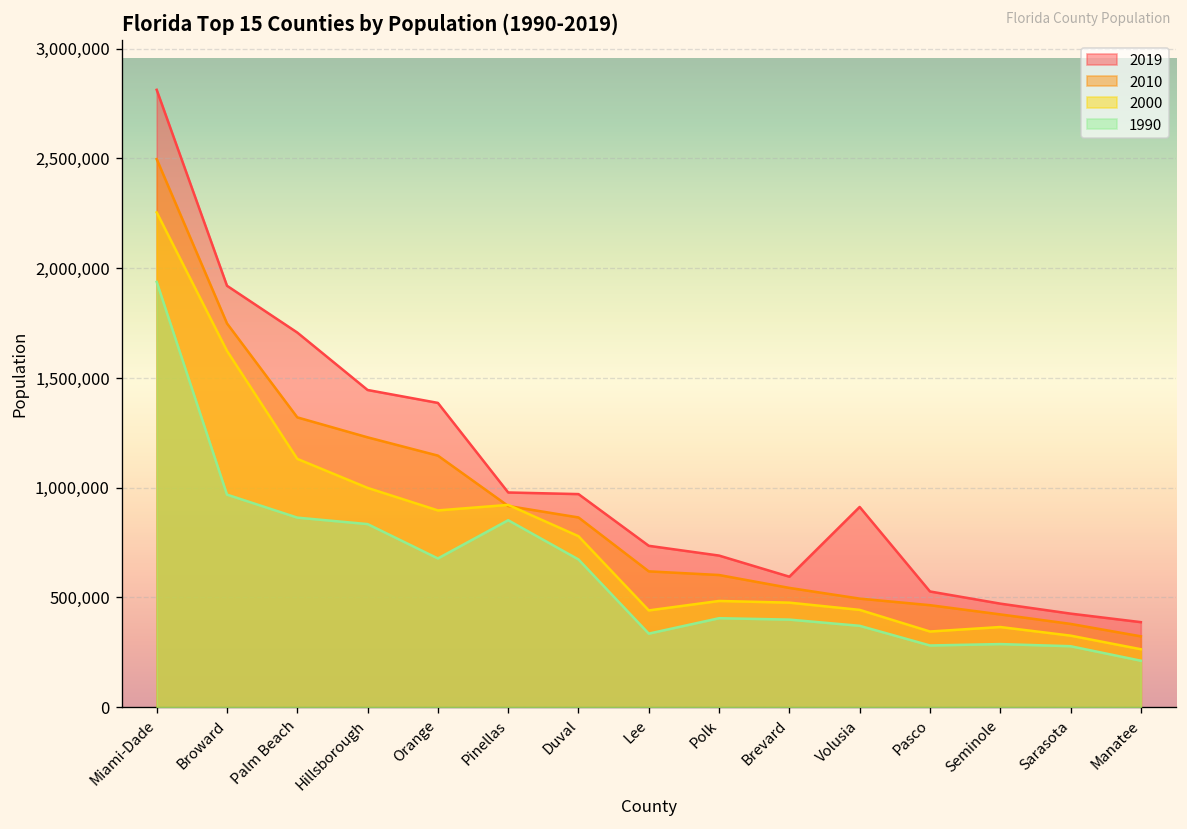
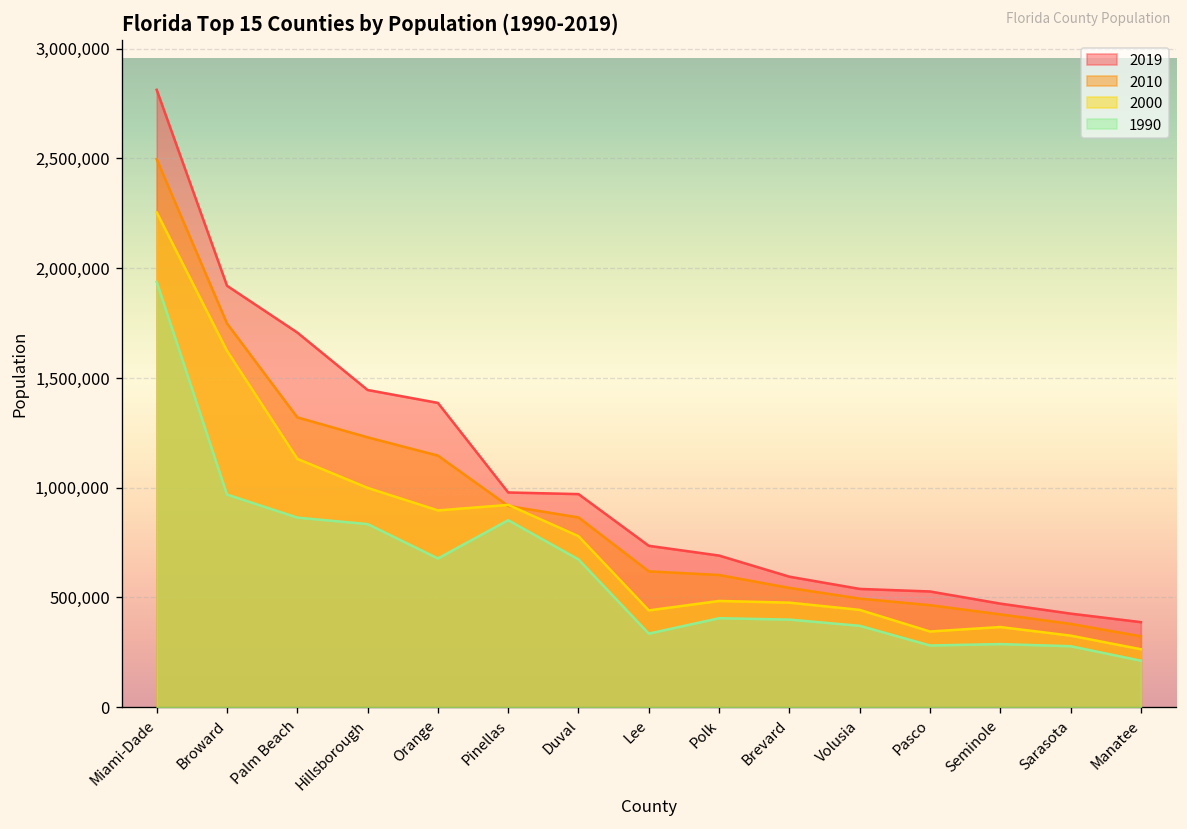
2019, Volusia: 910,000 -> 540,000
